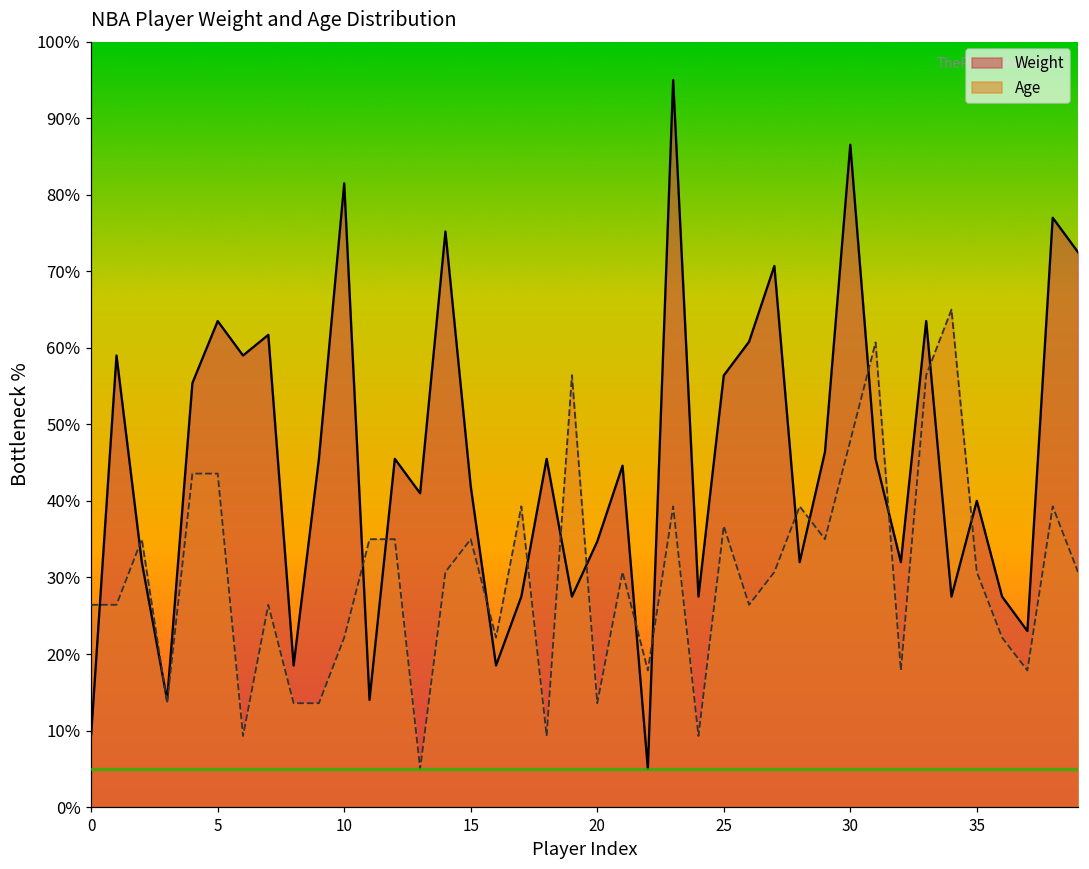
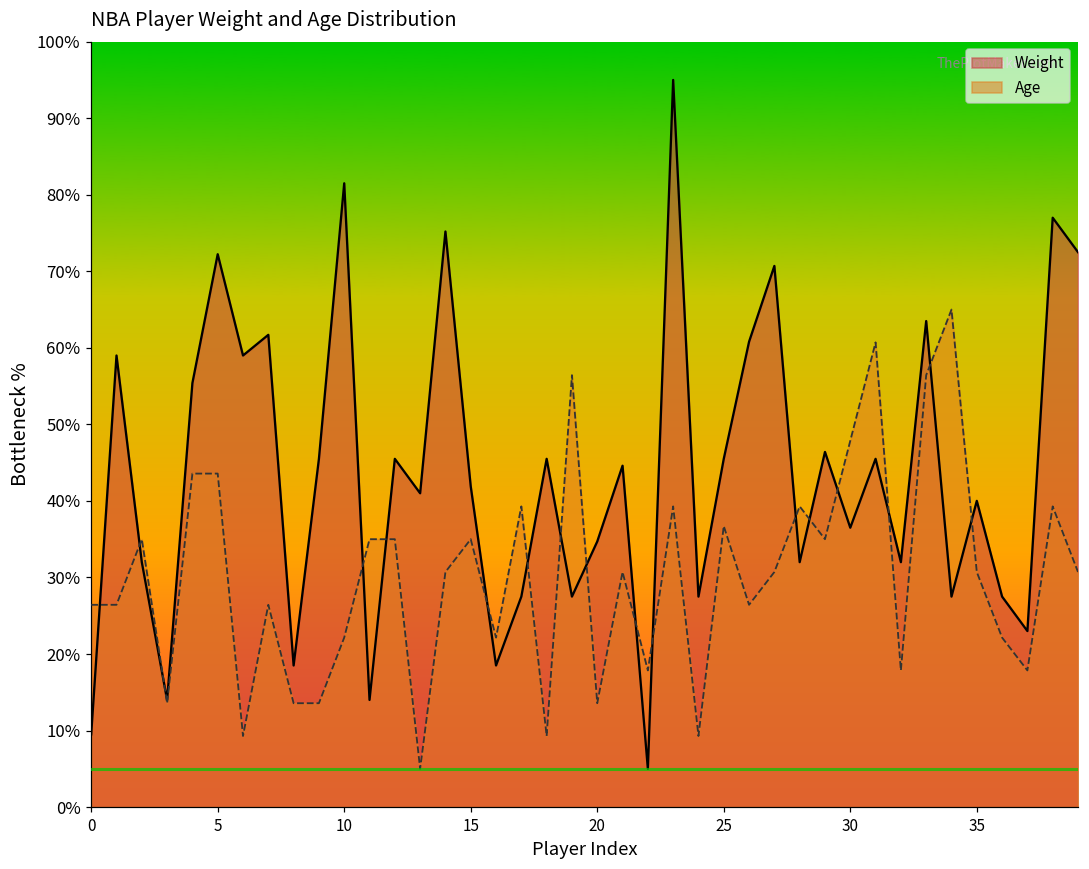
Weight, 5: 64% -> 72%
Weight, 25: 56% -> 46%
Weight, 30: 87% -> 37%
